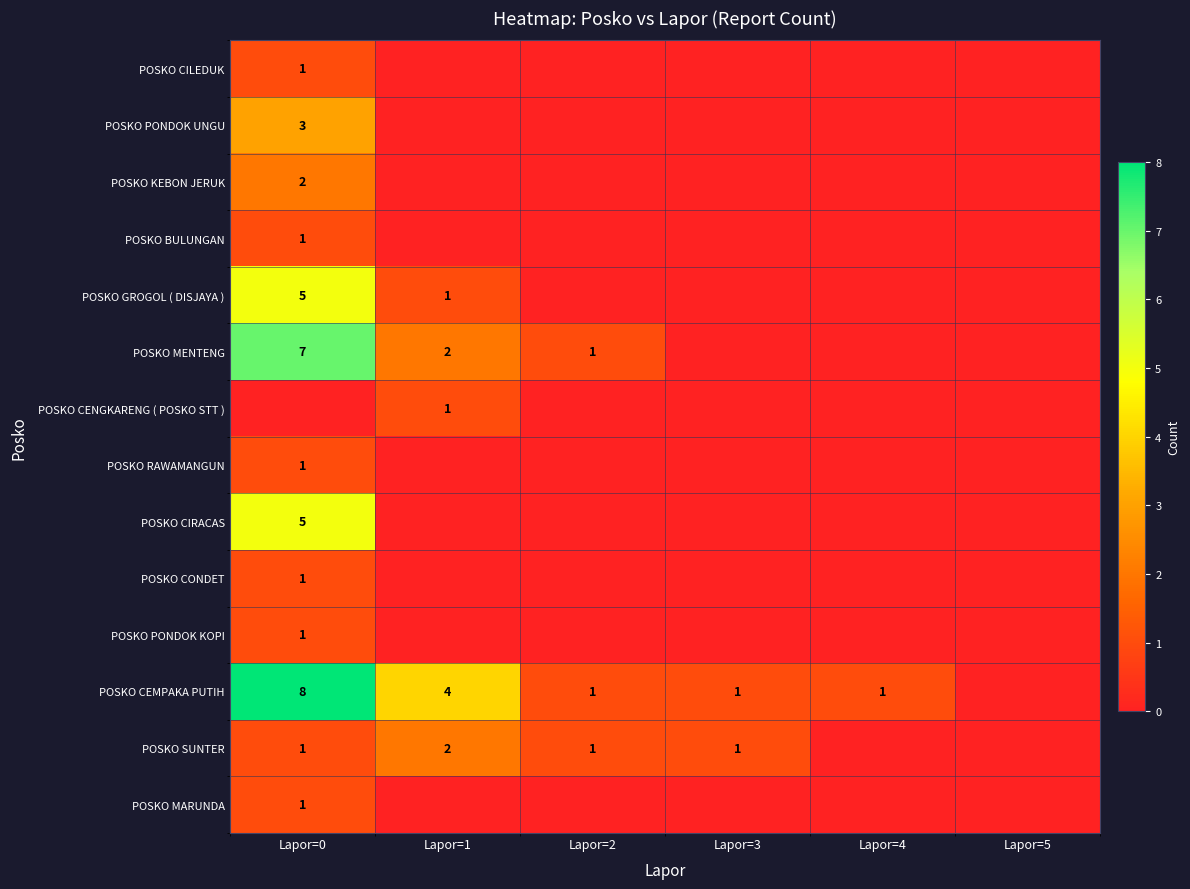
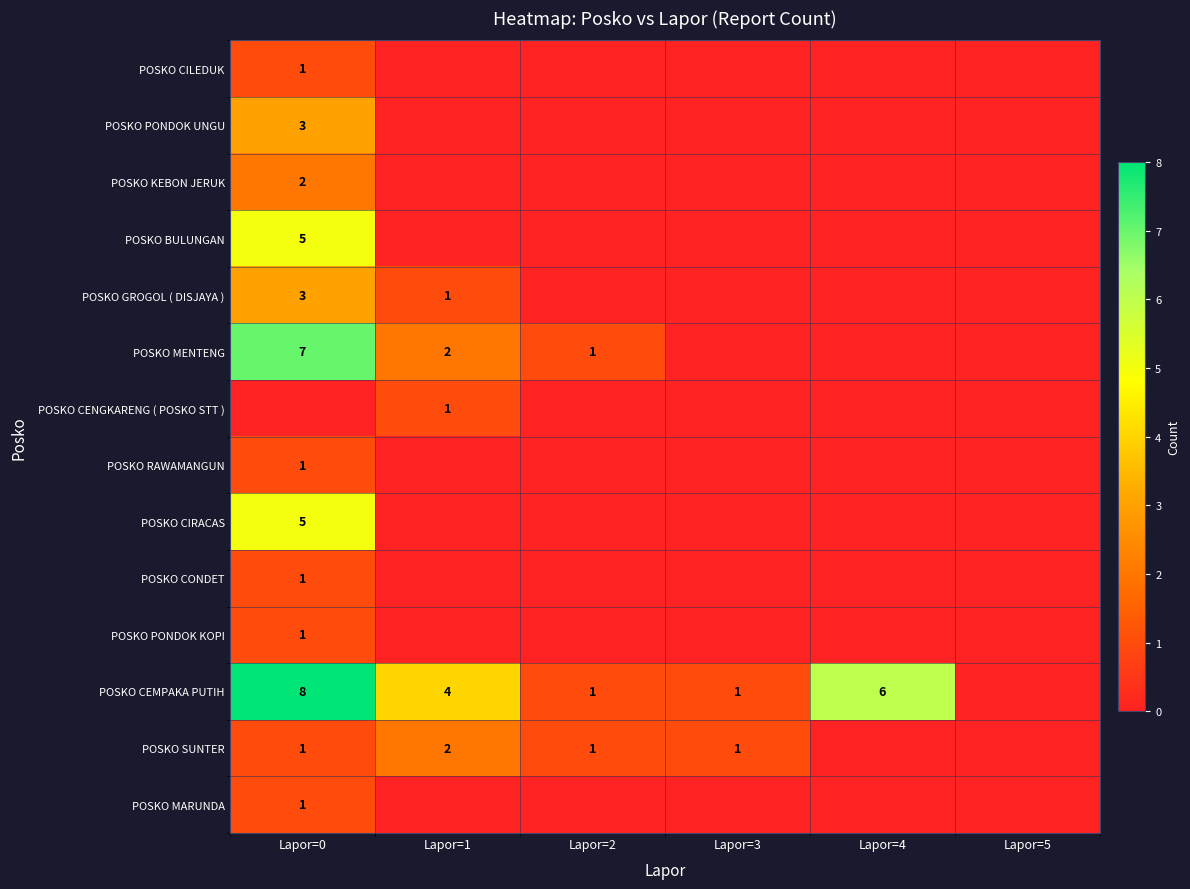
POSKO BULUNGAN, Lapor=0: 1 -> 5
POSKO GROGOL ( DISJAYA ), Lapor=0: 5 -> 3
POSKO CEMPAKA PUTIH, Lapor=4: 1 -> 6
